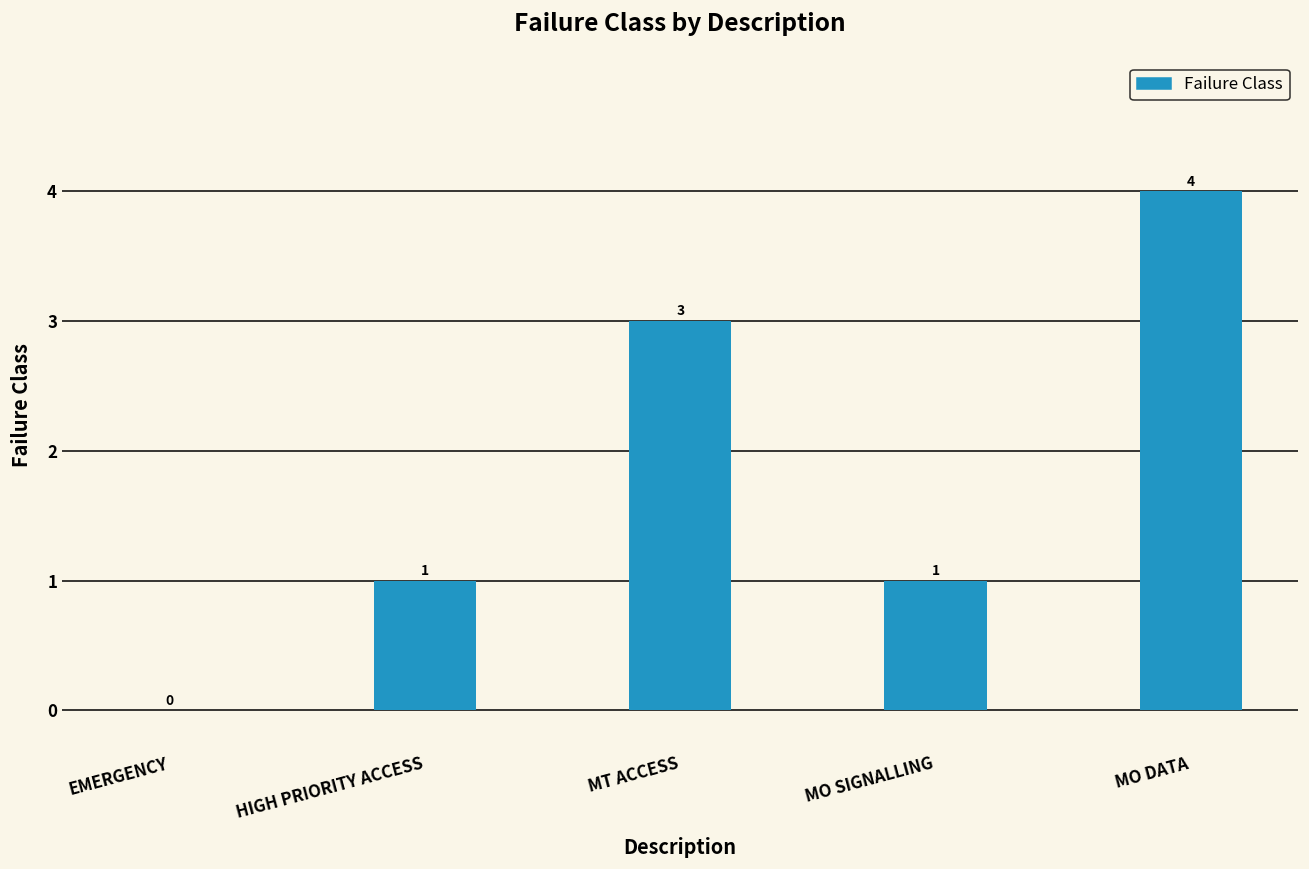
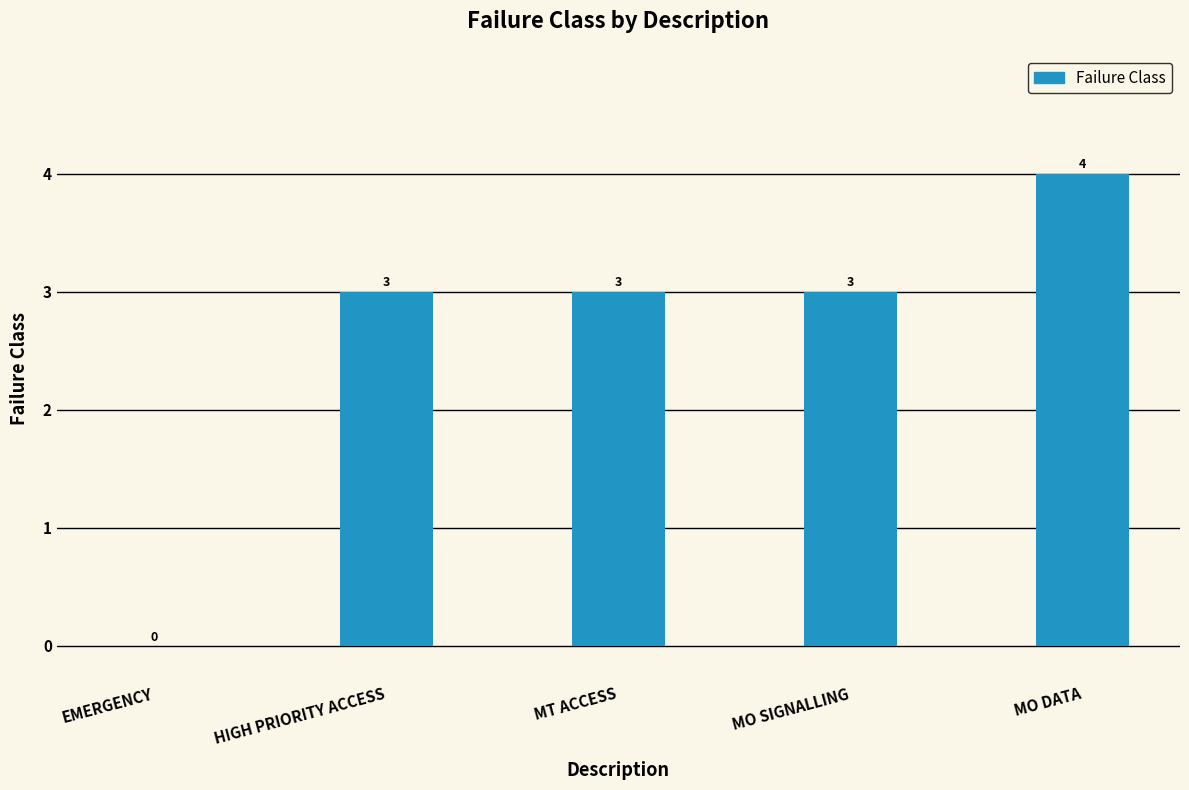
HIGH PRIORITY ACCESS: 1 -> 3
MO SIGNALLING: 1 -> 3
